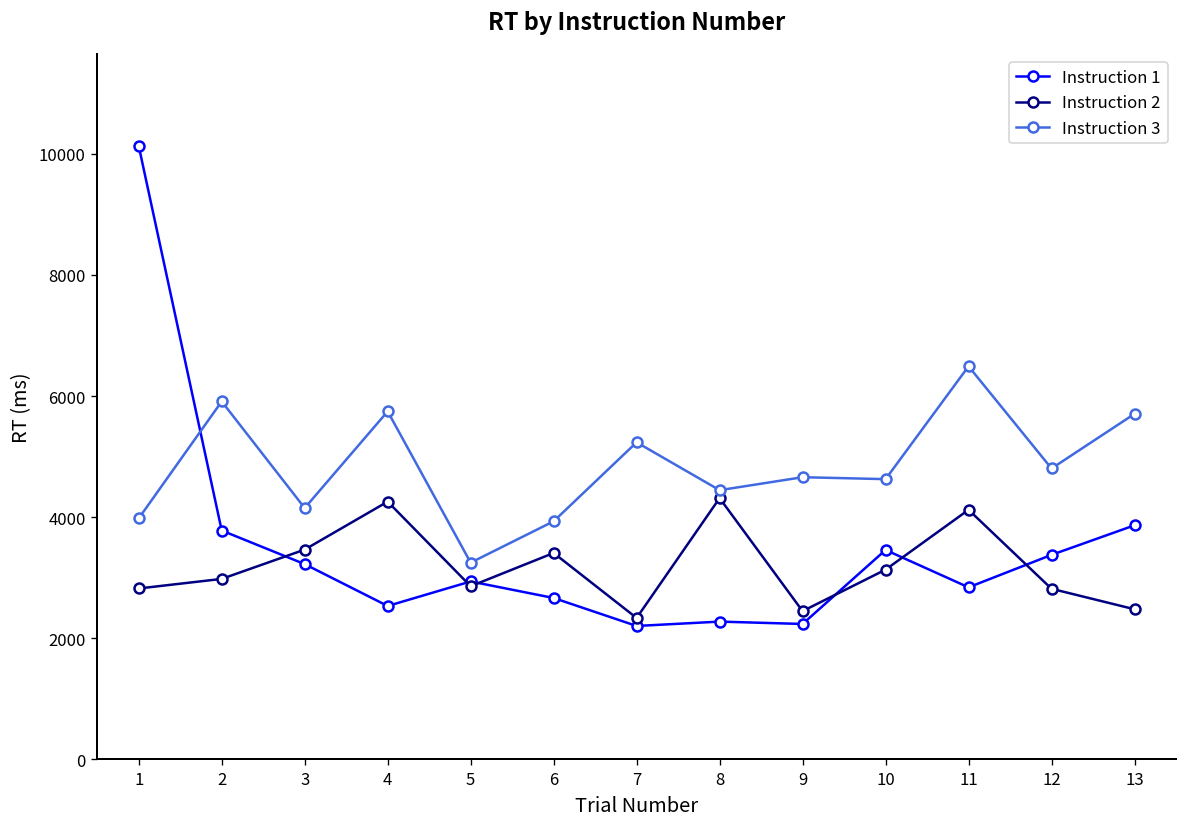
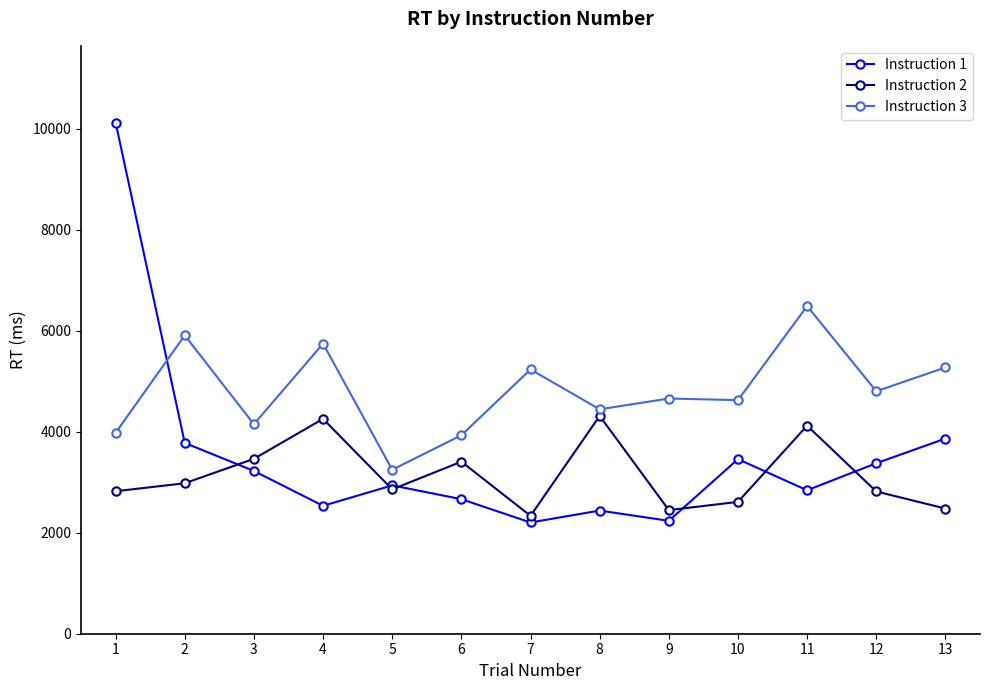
Instruction 1, 8: 2300 -> 2400
Instruction 2, 10: 3100 -> 2600
Instruction 3, 13: 5700 -> 5300
